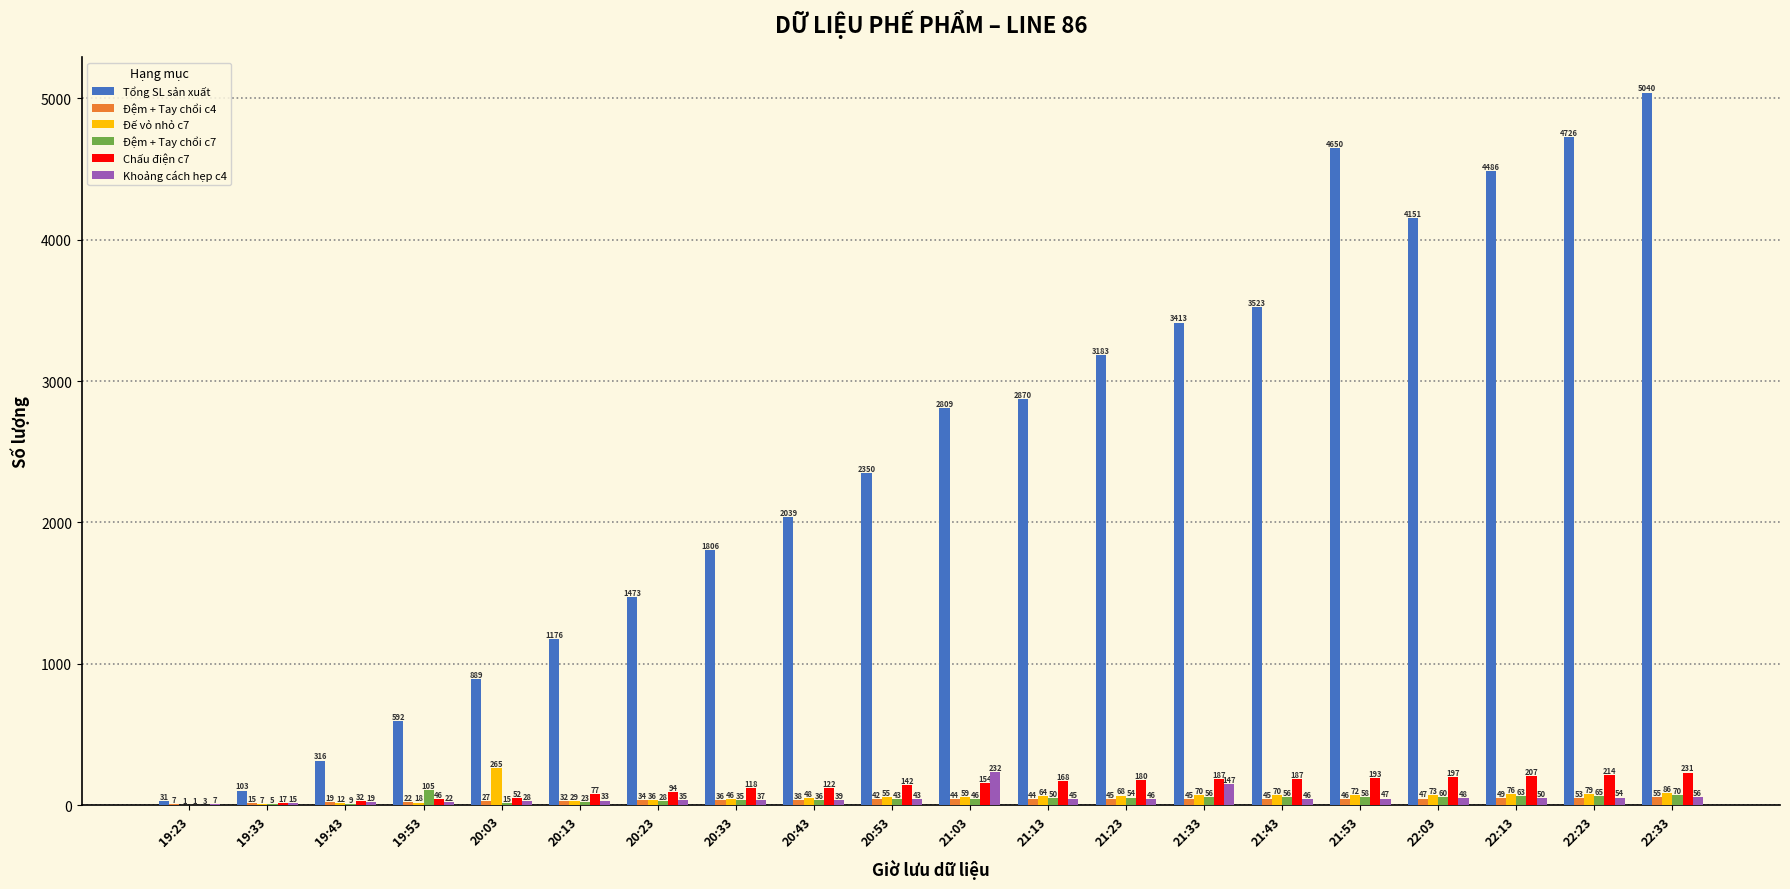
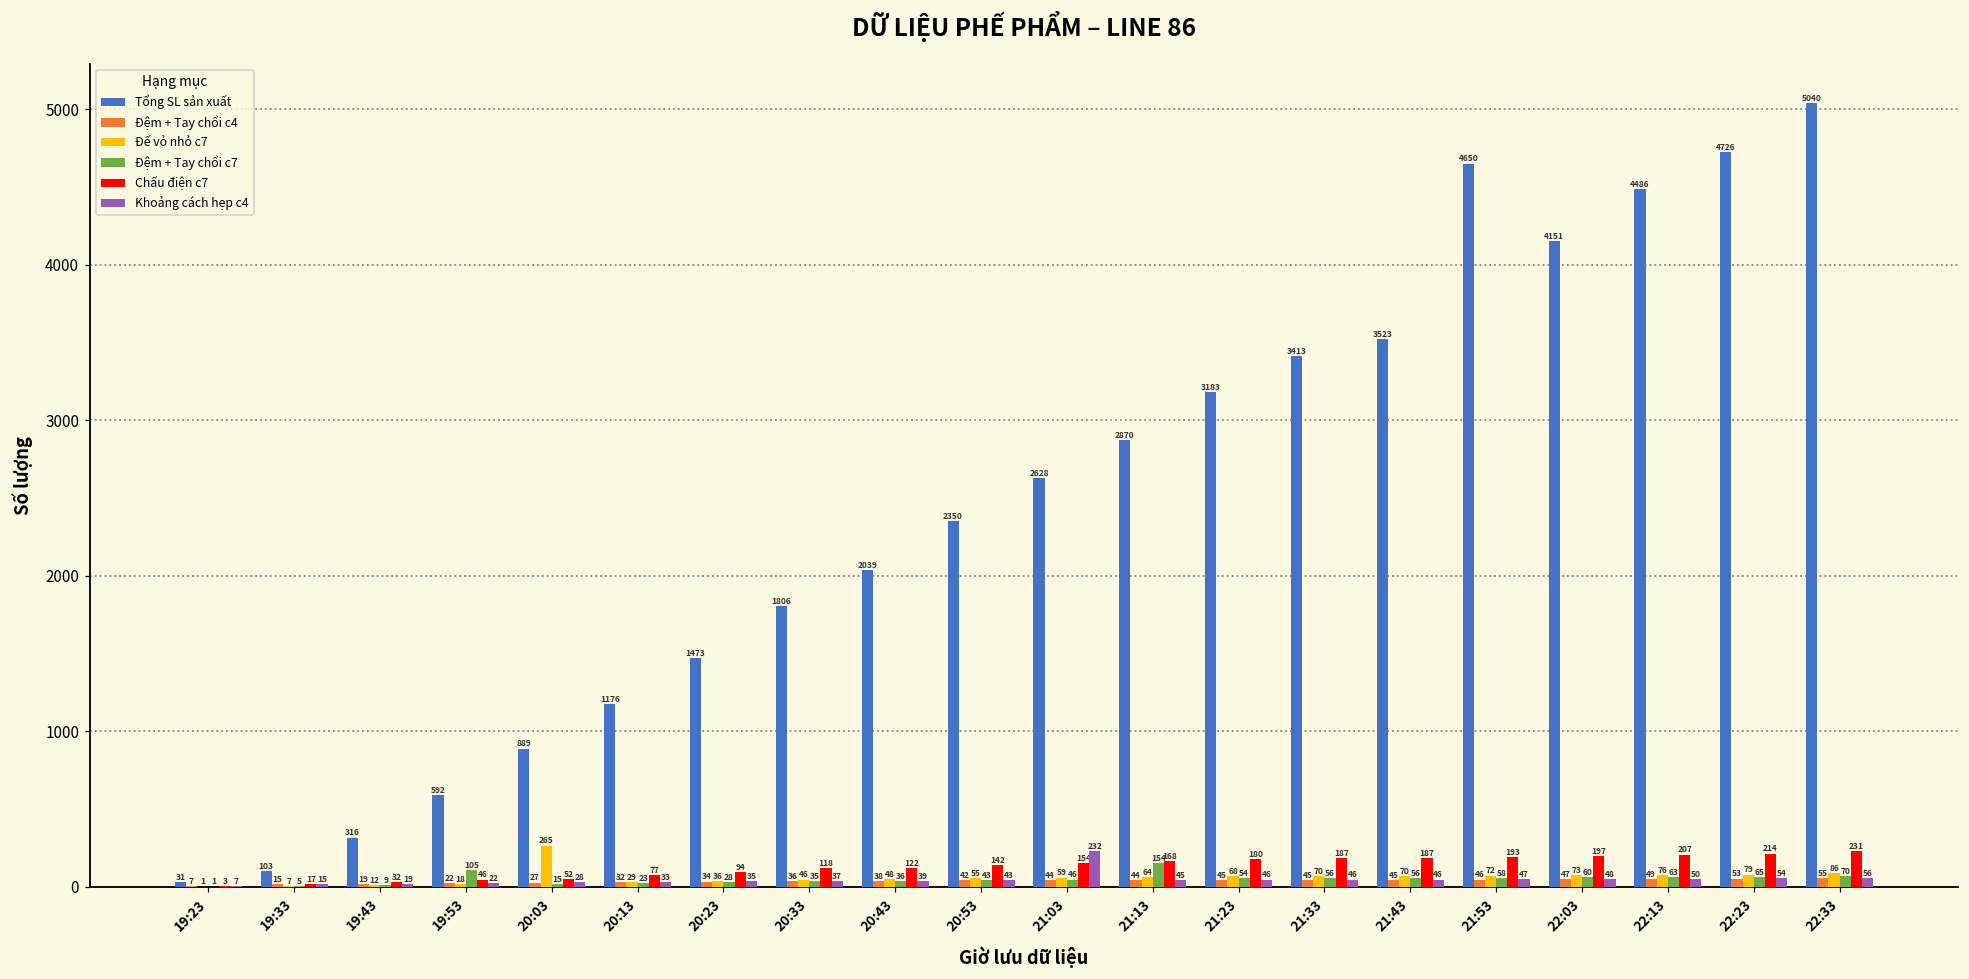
Tổng SL sản xuất, 21:03: 2809 -> 2628
Đệm + Tay chổi c7, 21:13: 50 -> 154
Khoảng cách hẹp c4, 21:33: 147 -> 46
